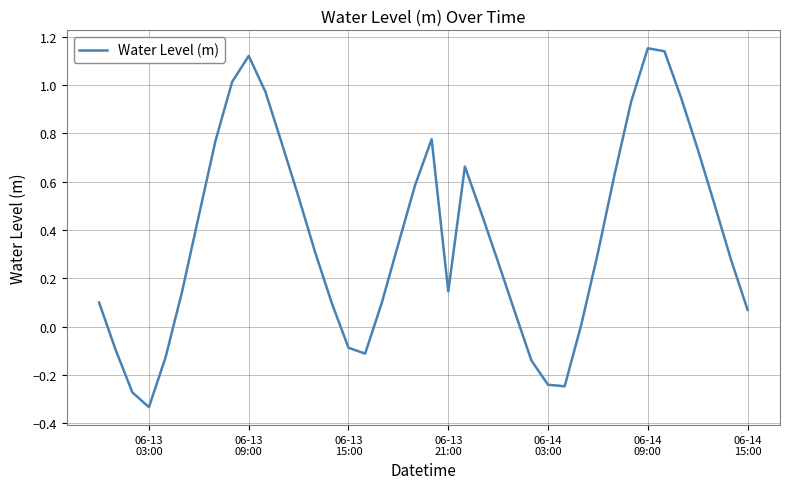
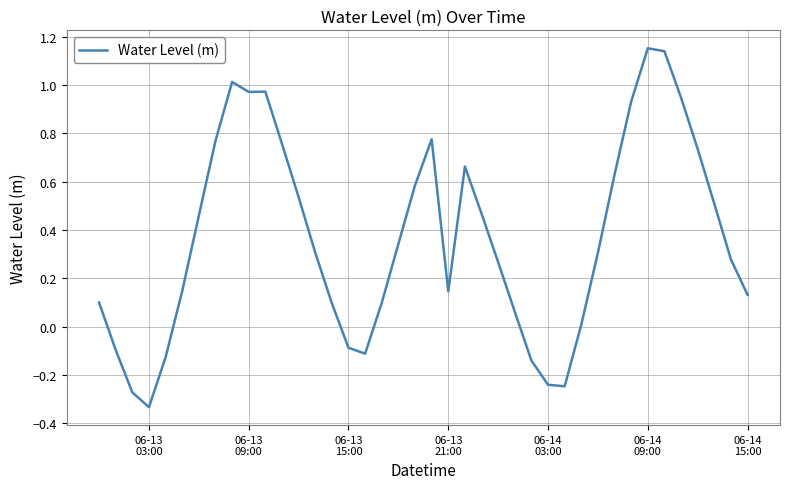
06-13 09:00: 1.12 -> 0.97
06-14 15:00: 0.07 -> 0.13
